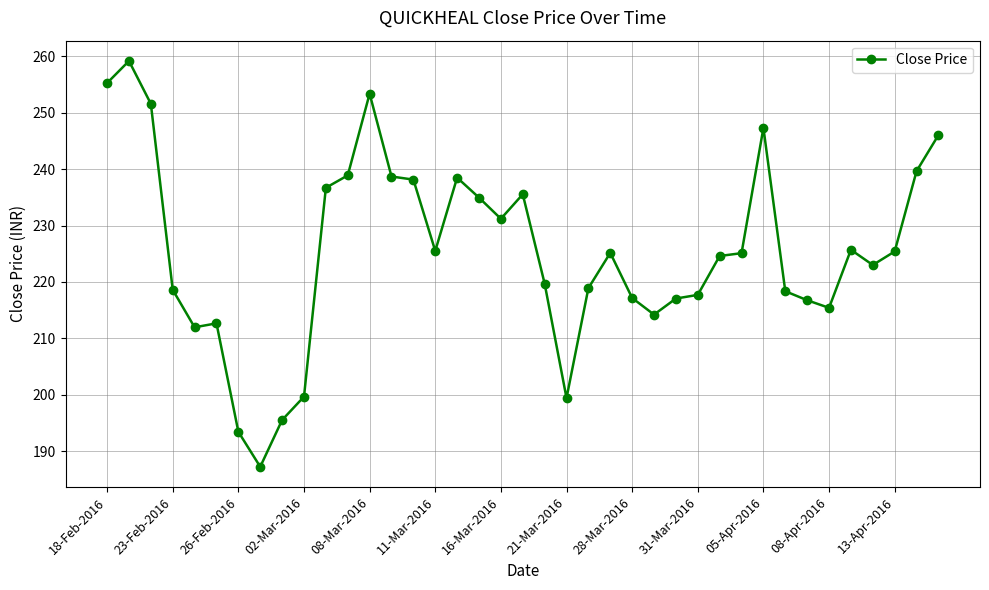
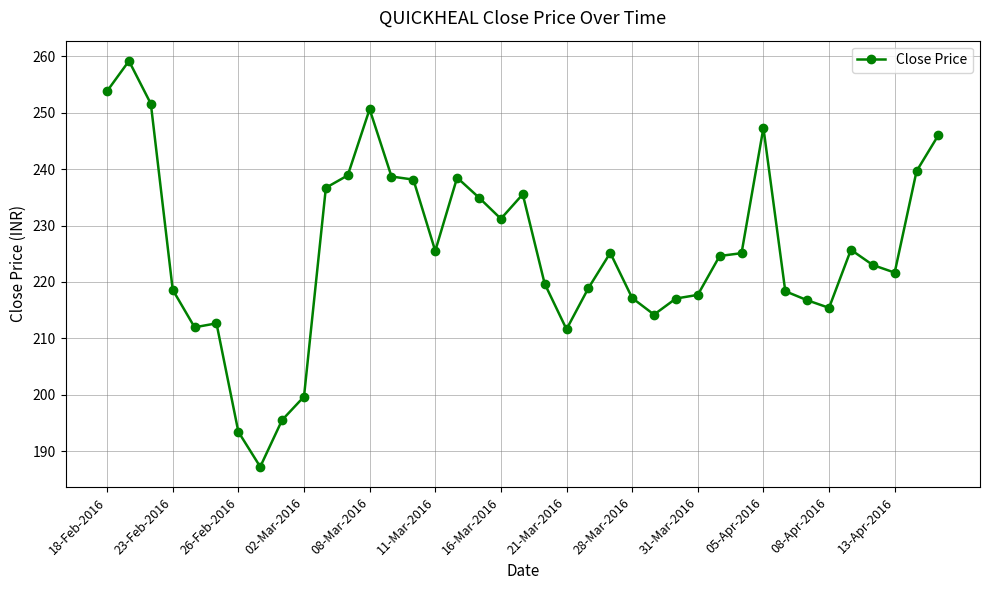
18-Feb-2016: 255 -> 254
08-Mar-2016: 253 -> 251
21-Mar-2016: 199 -> 212
13-Apr-2016: 225 -> 222
